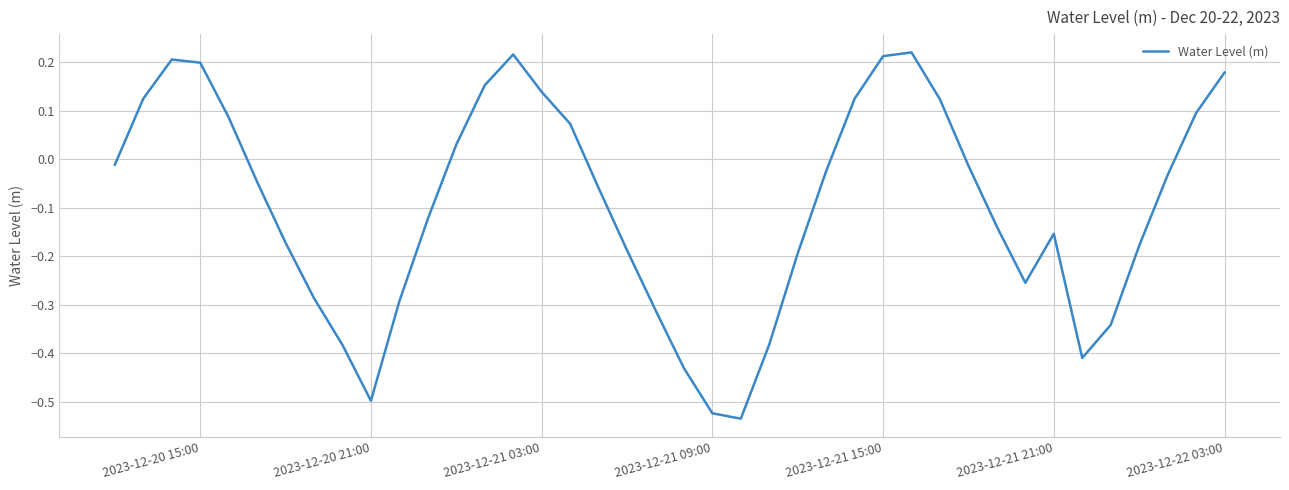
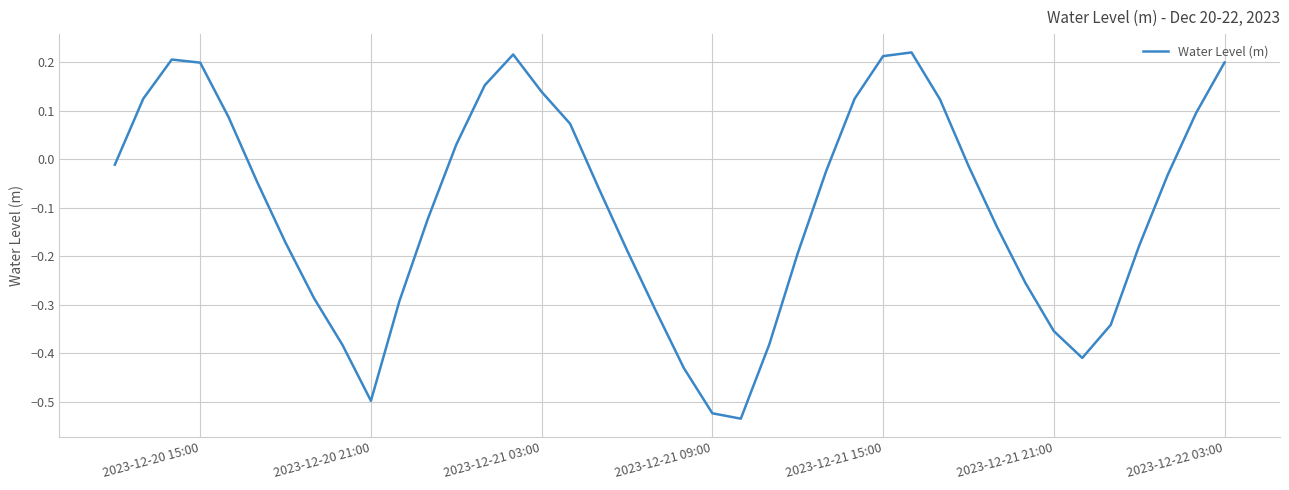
2023-12-21 21:00: -0.15 -> -0.35
2023-12-22 03:00: 0.18 -> 0.20
